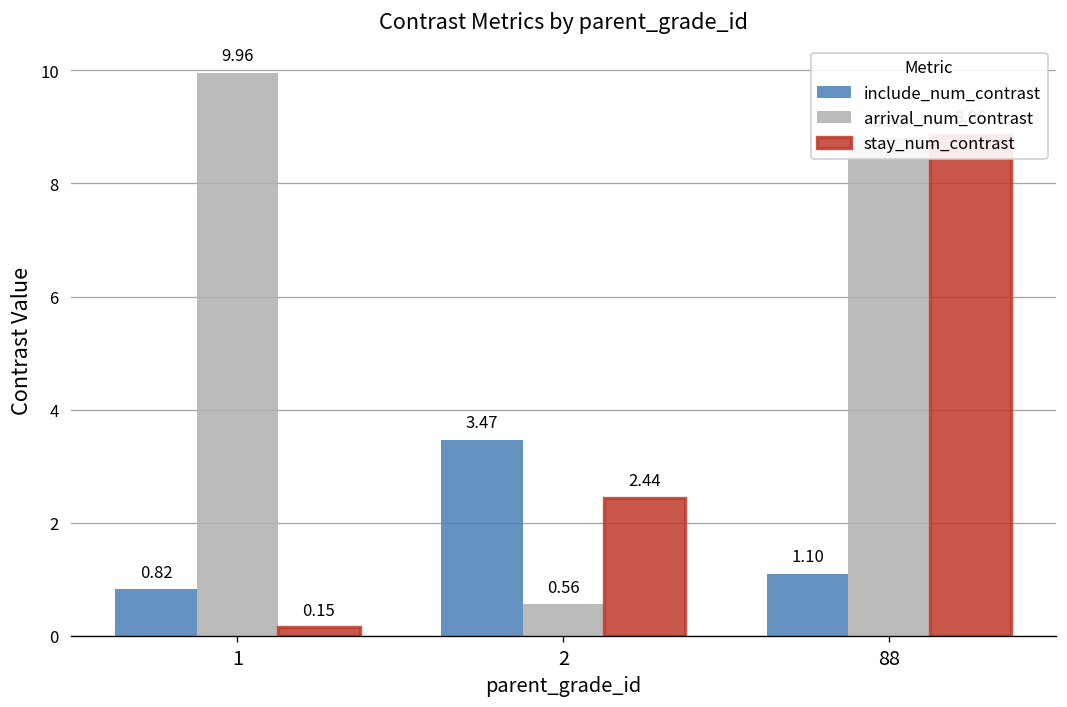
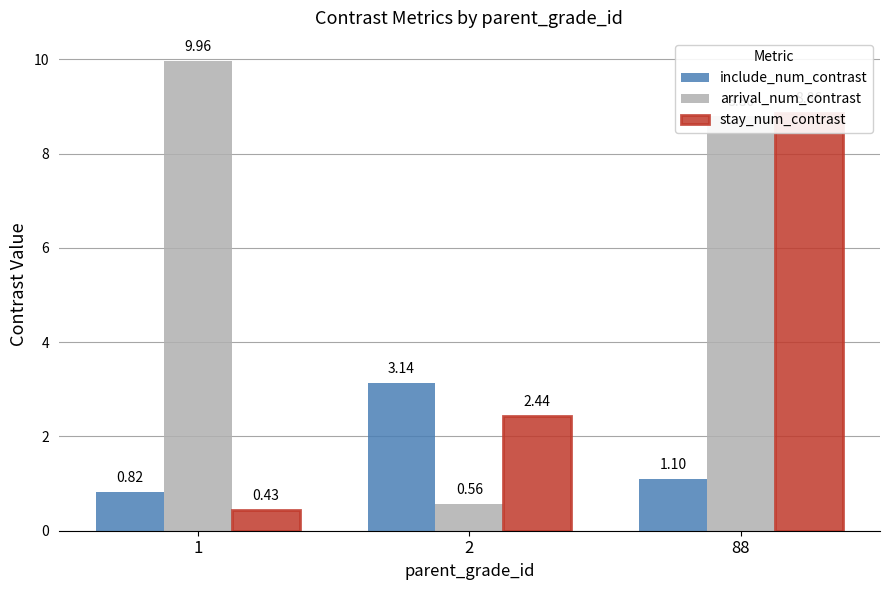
stay_num_contrast, 1: 0.15 -> 0.43
include_num_contrast, 2: 3.47 -> 3.14
